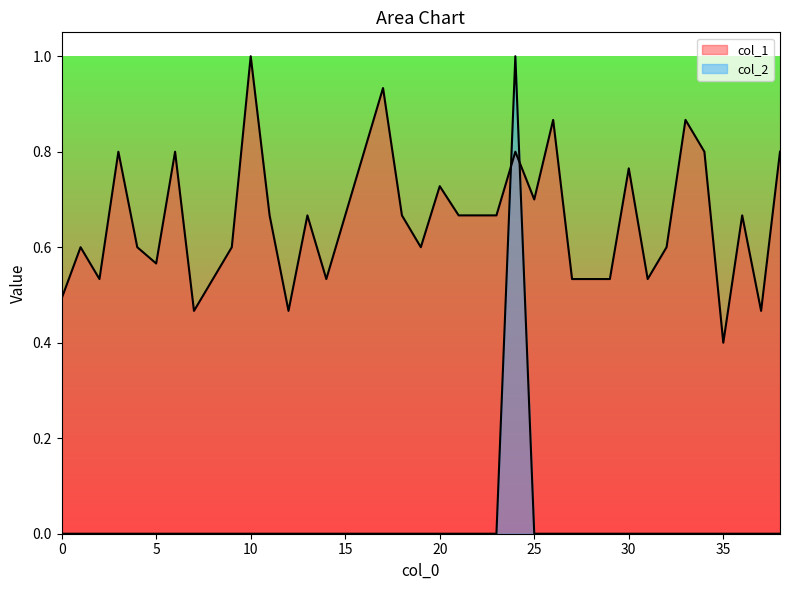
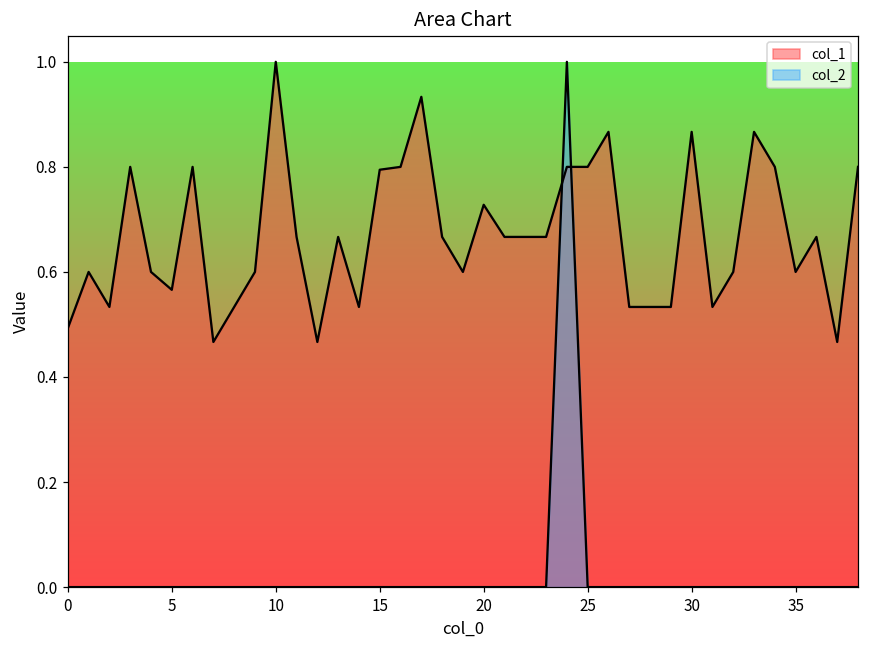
col_1, 15: 0.67 -> 0.79
col_1, 25: 0.7 -> 0.8
col_1, 30: 0.77 -> 0.87
col_1, 35: 0.4 -> 0.6
